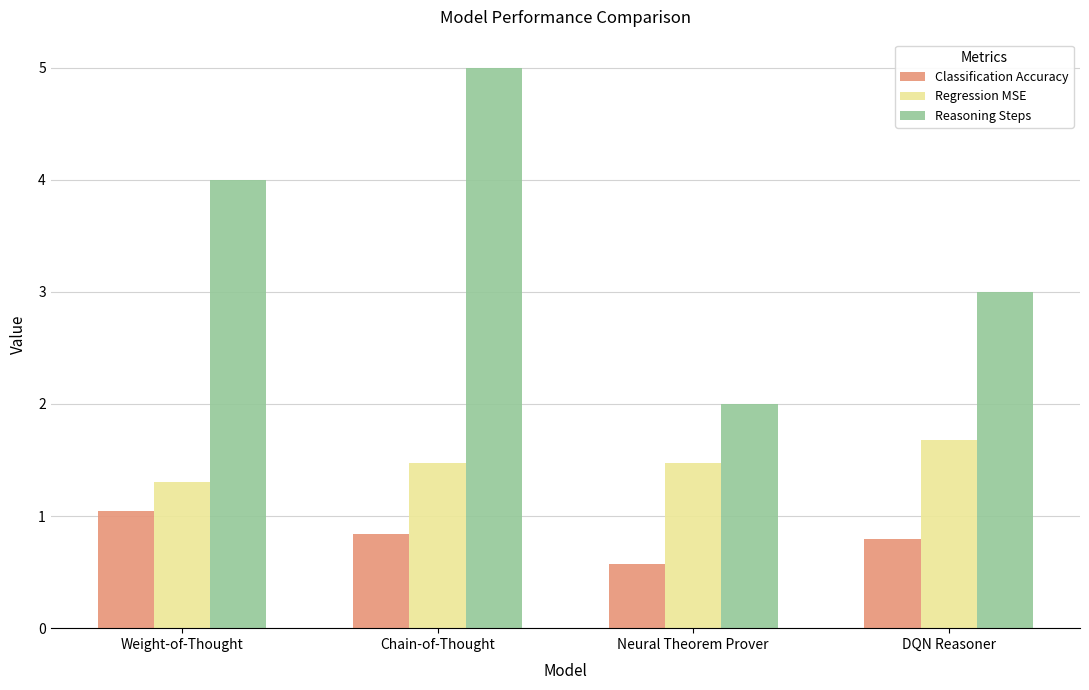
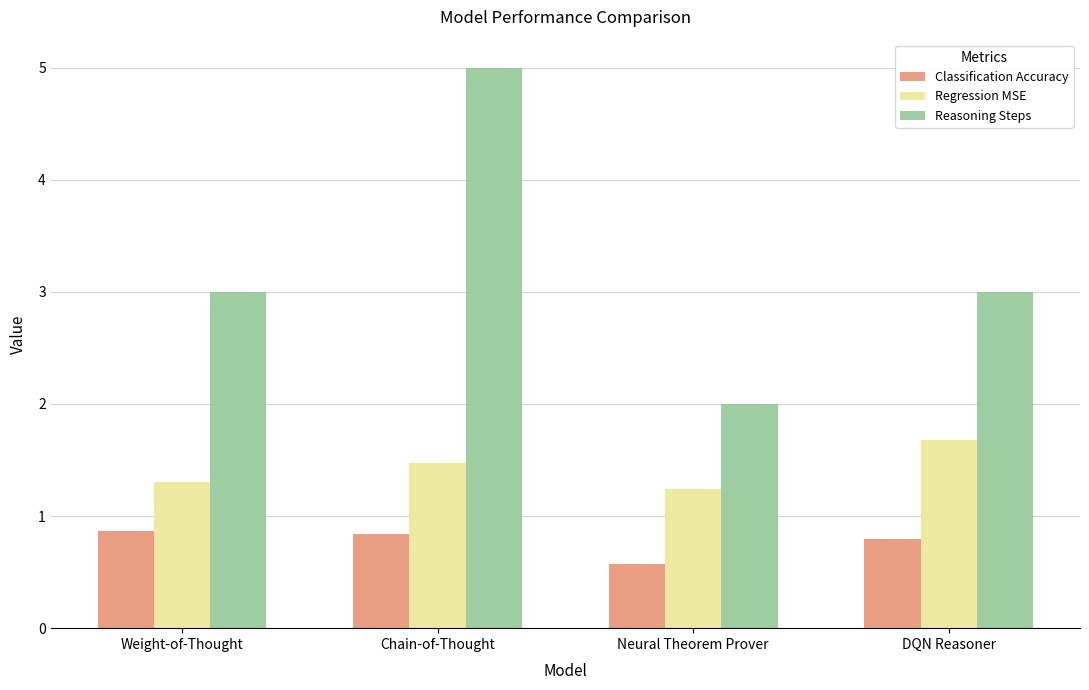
Classification Accuracy, Weight-of-Thought: 1.04 -> 0.87
Reasoning Steps, Weight-of-Thought: 4 -> 3
Regression MSE, Neural Theorem Prover: 1.47 -> 1.24
